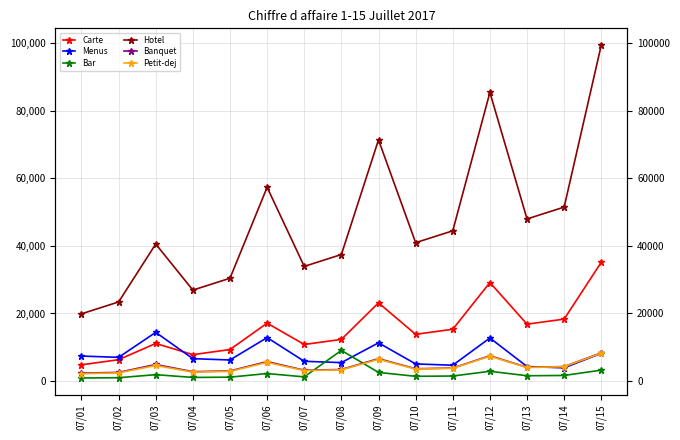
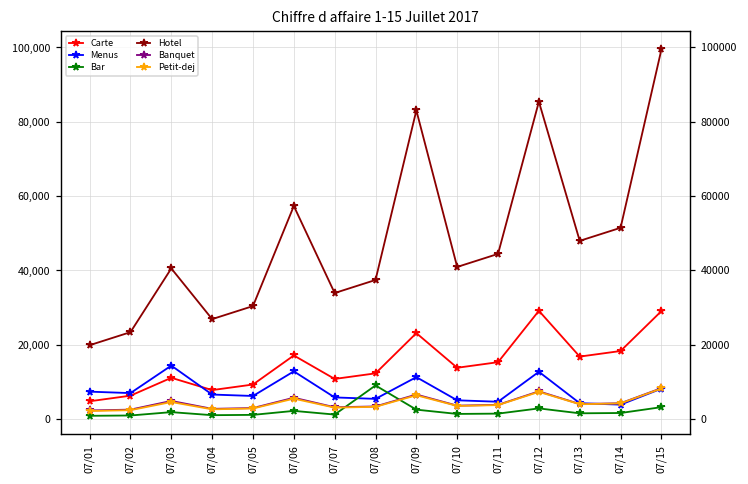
Hotel, 07/09: 71,000 -> 83,000
Carte, 07/15: 35,000 -> 29,000
